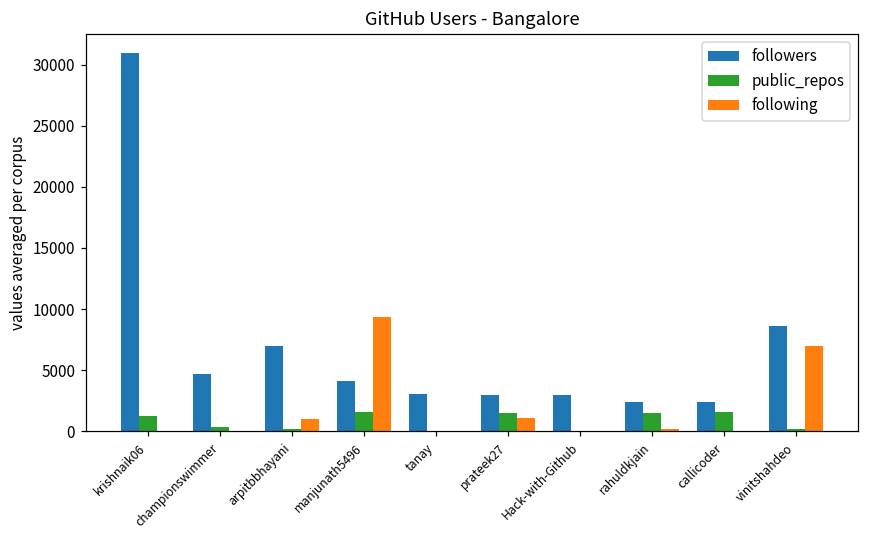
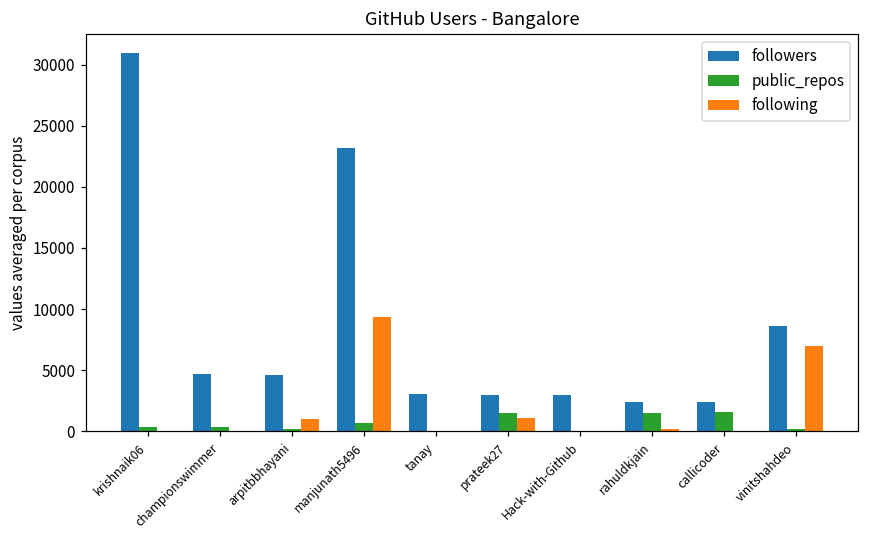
public_repos, krishnaik06: 1200 -> 300
followers, arpitbbhayani: 7000 -> 4600
followers, manjunath5496: 4100 -> 23200
public_repos, manjunath5496: 1600 -> 600
